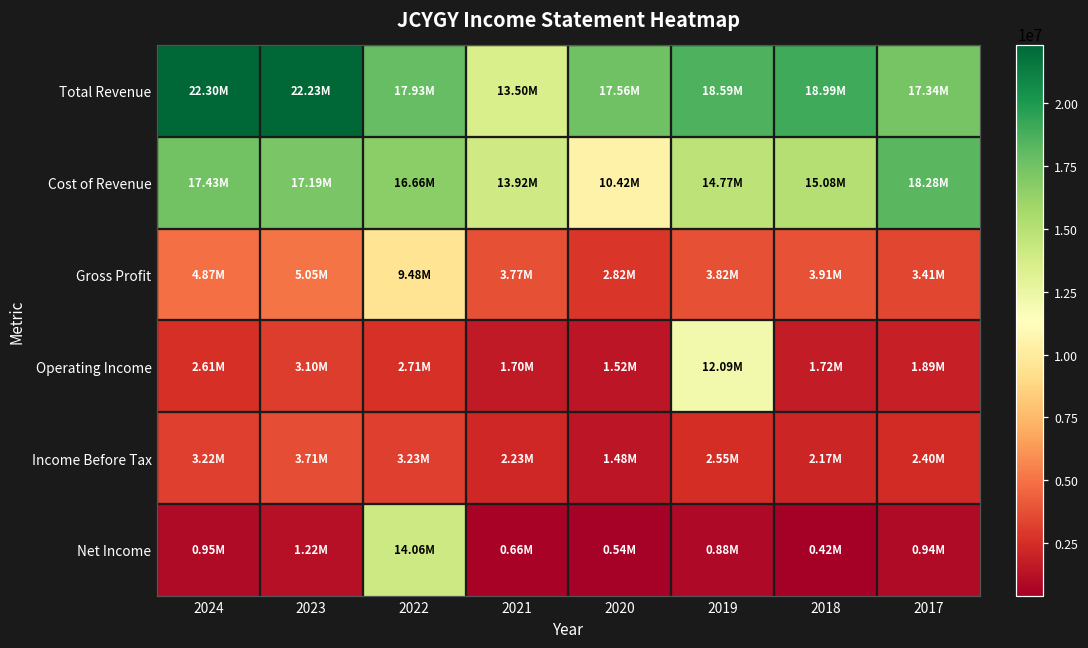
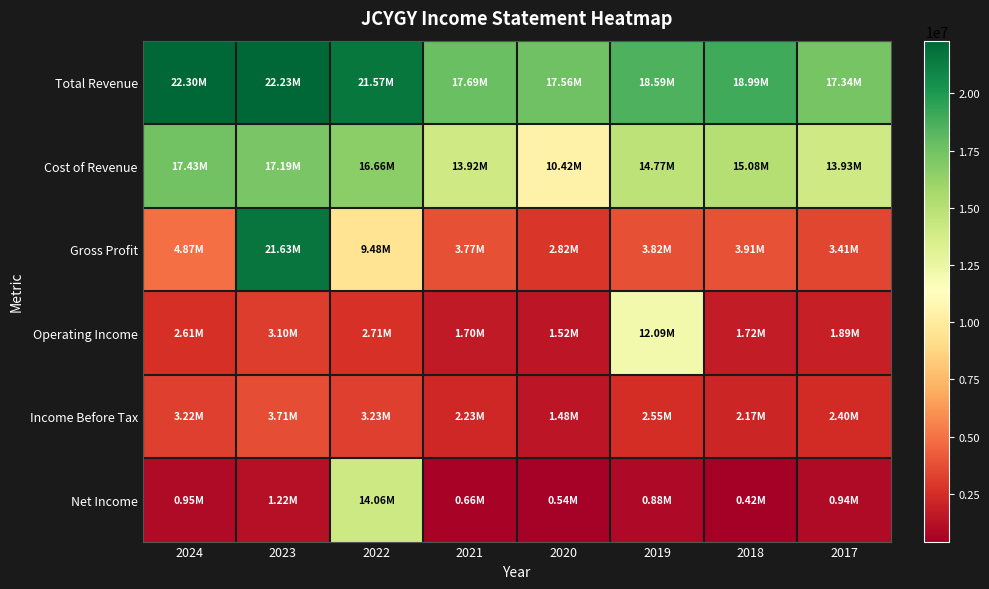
Total Revenue, 2022: 17.93M -> 21.57M
Total Revenue, 2021: 13.50M -> 17.69M
Cost of Revenue, 2017: 18.28M -> 13.93M
Gross Profit, 2023: 5.05M -> 21.63M
